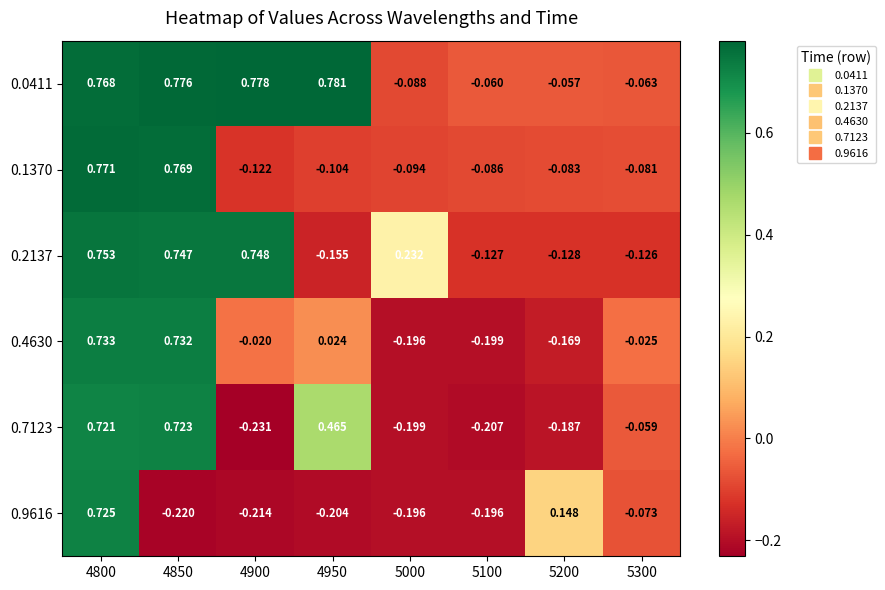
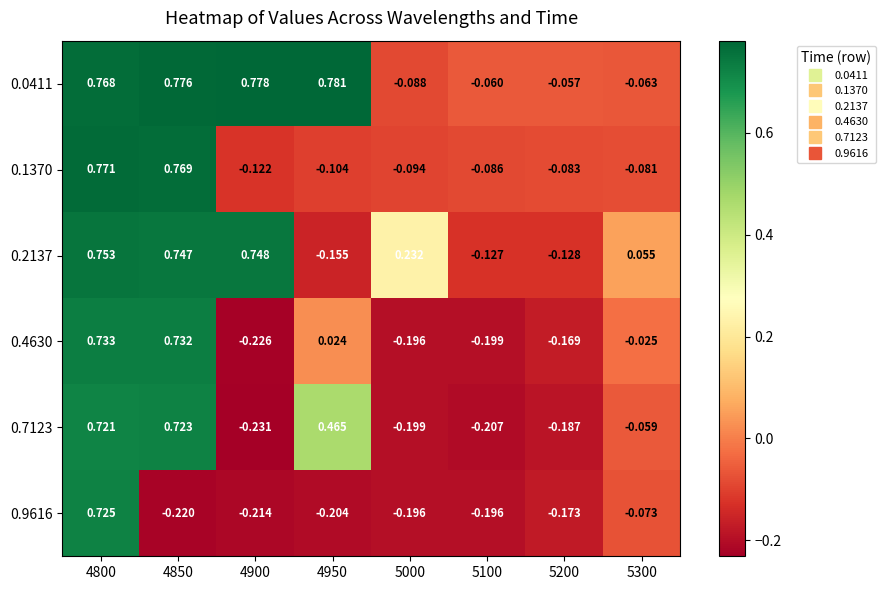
0.2137, 5300: -0.126 -> 0.055
0.4630, 4900: -0.020 -> -0.226
0.9616, 5200: 0.148 -> -0.173
